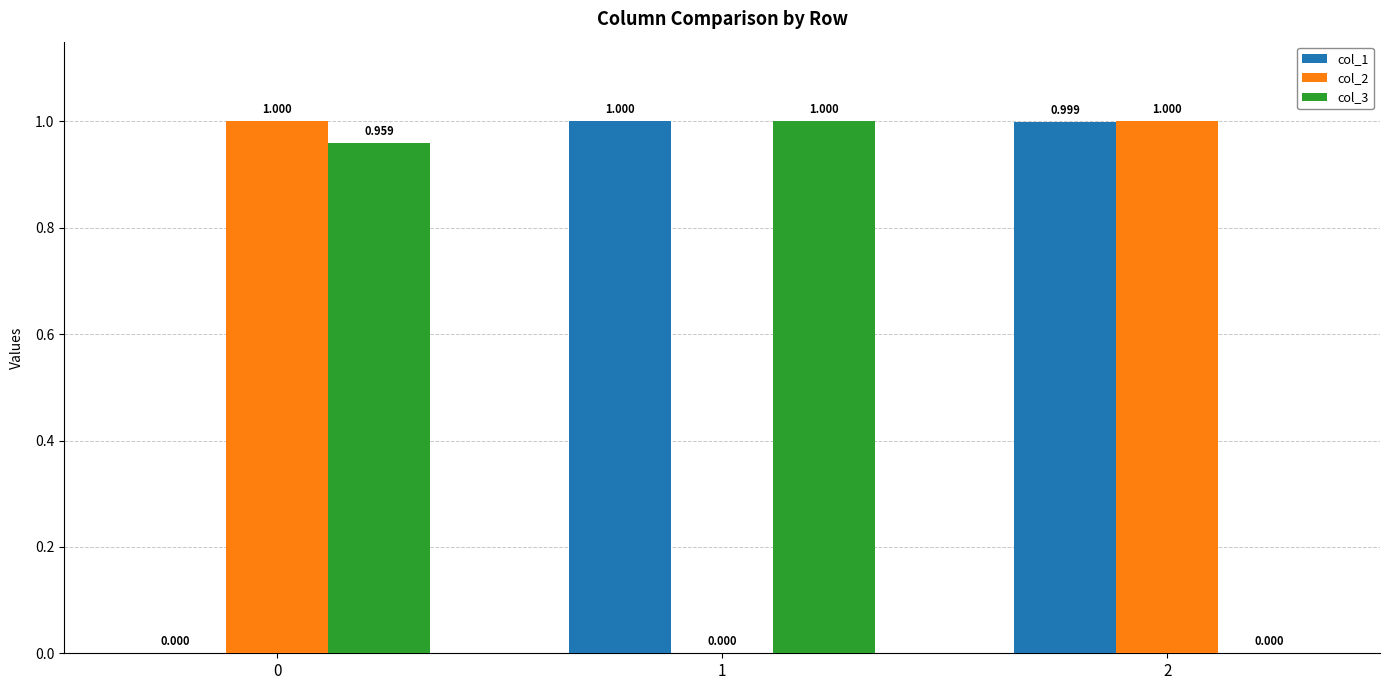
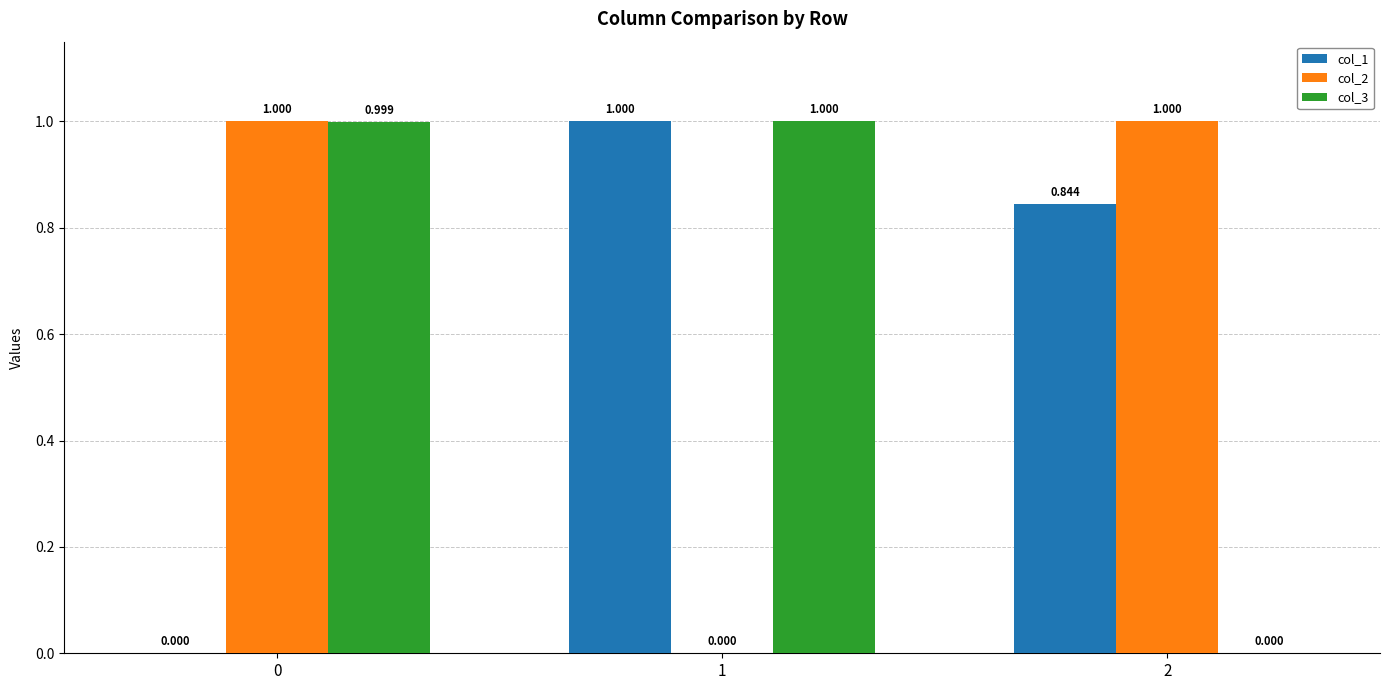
col_3, 0: 0.959 -> 0.999
col_1, 2: 0.999 -> 0.844
